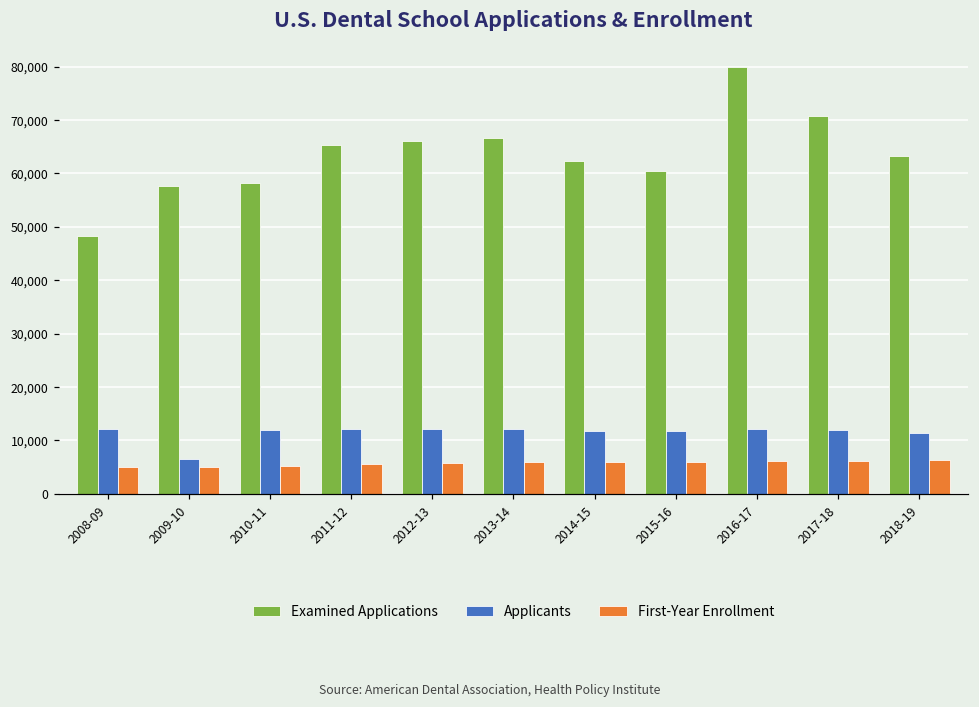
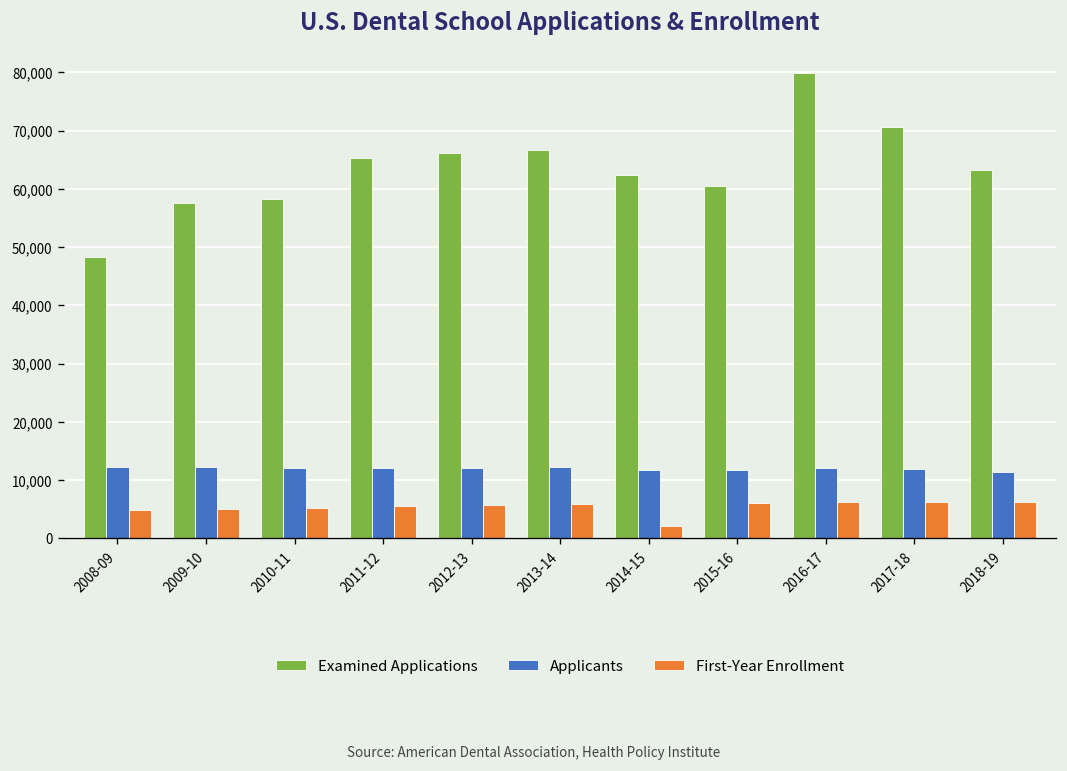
Applicants, 2009-10: 7,000 -> 12,000
First-Year Enrollment, 2014-15: 6,000 -> 2,000
